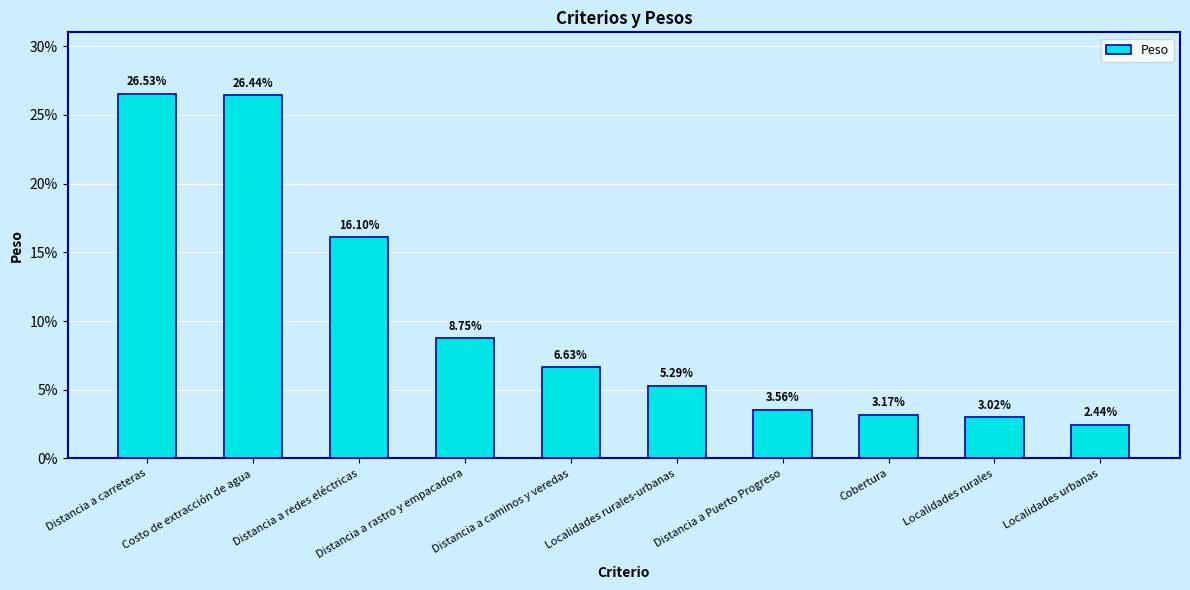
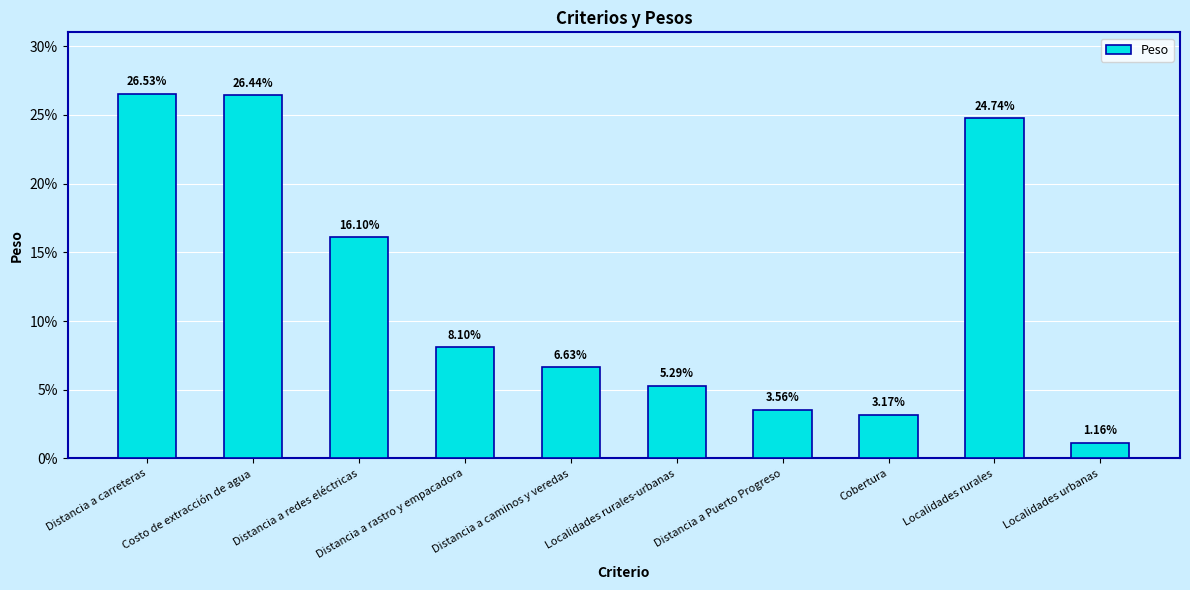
Distancia a rastro y empacadora: 8.75% -> 8.10%
Localidades rurales: 3.02% -> 24.74%
Localidades urbanas: 2.44% -> 1.16%
